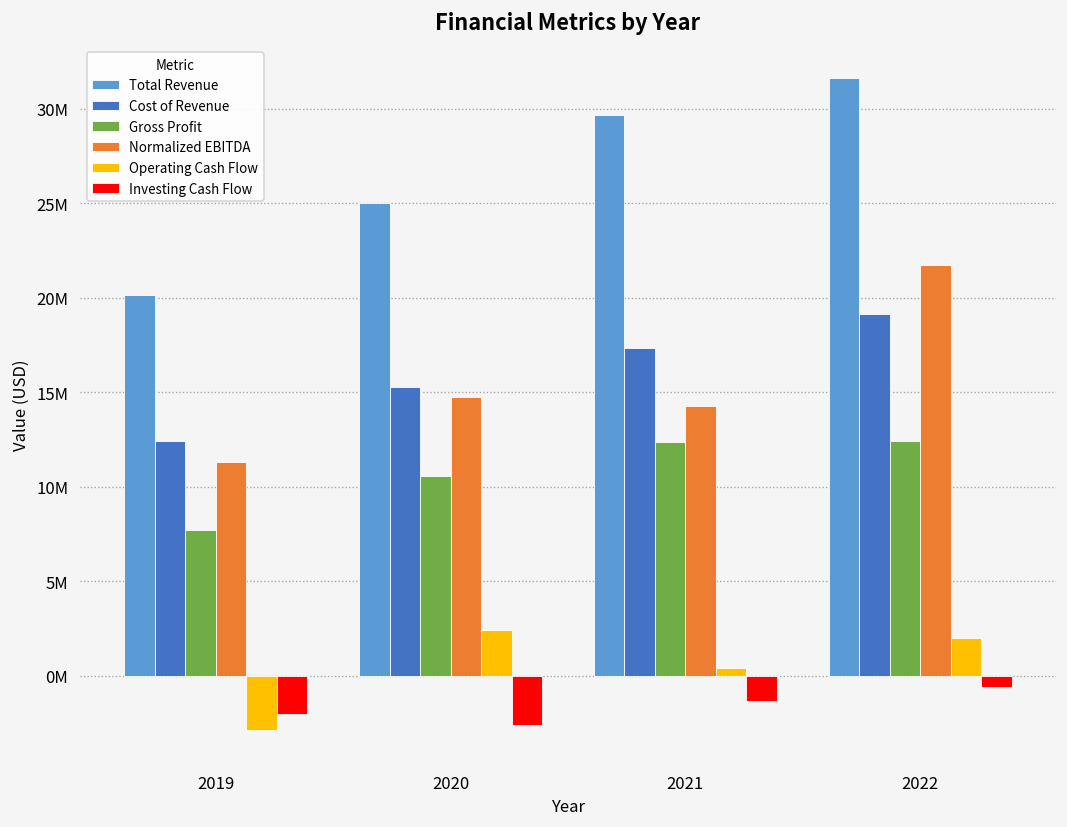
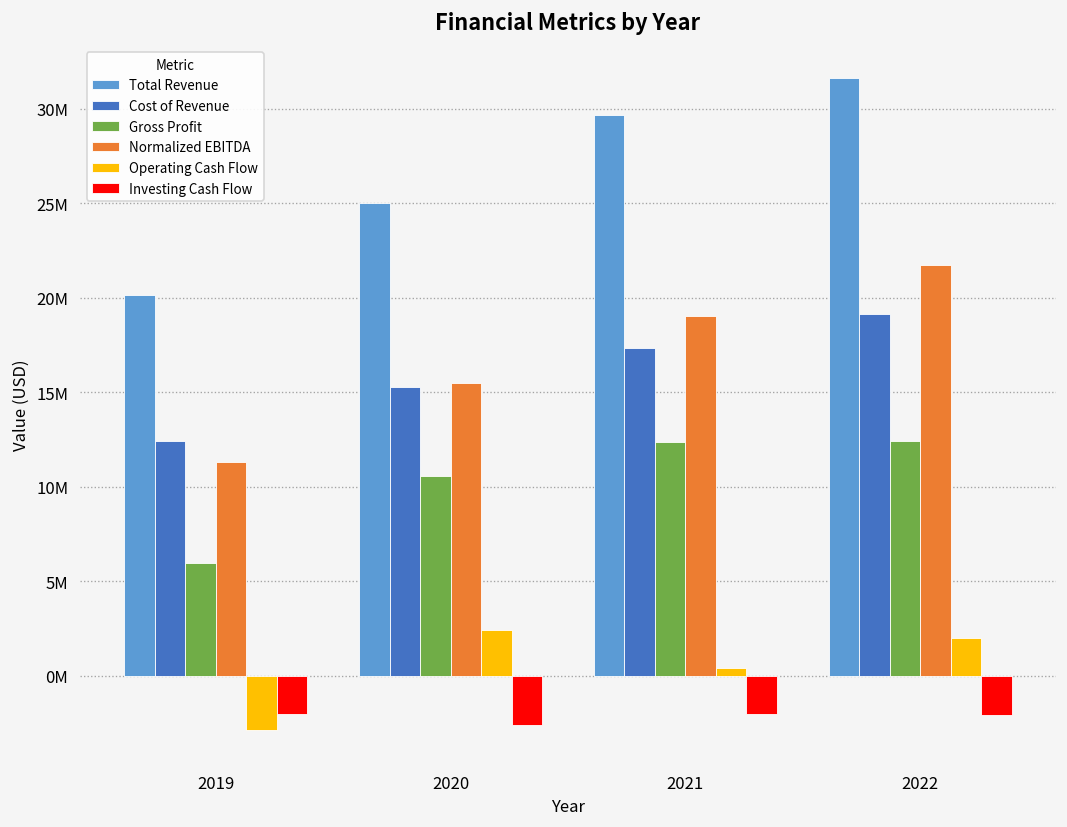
Gross Profit, 2019: 7700000 -> 6000000
Normalized EBITDA, 2020: 14800000 -> 15500000
Normalized EBITDA, 2021: 14300000 -> 19000000
Investing Cash Flow, 2021: -1300000 -> -2000000
Investing Cash Flow, 2022: -600000 -> -2100000
